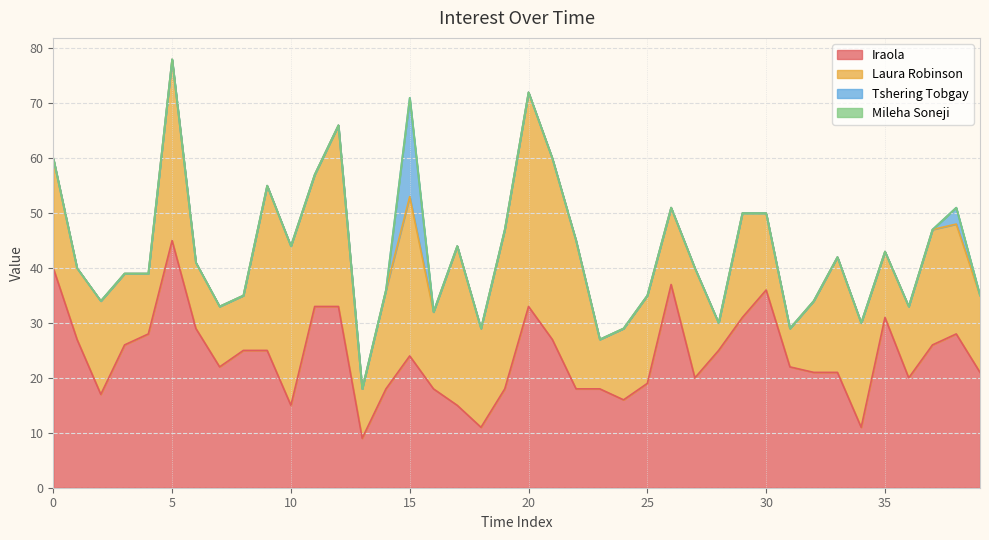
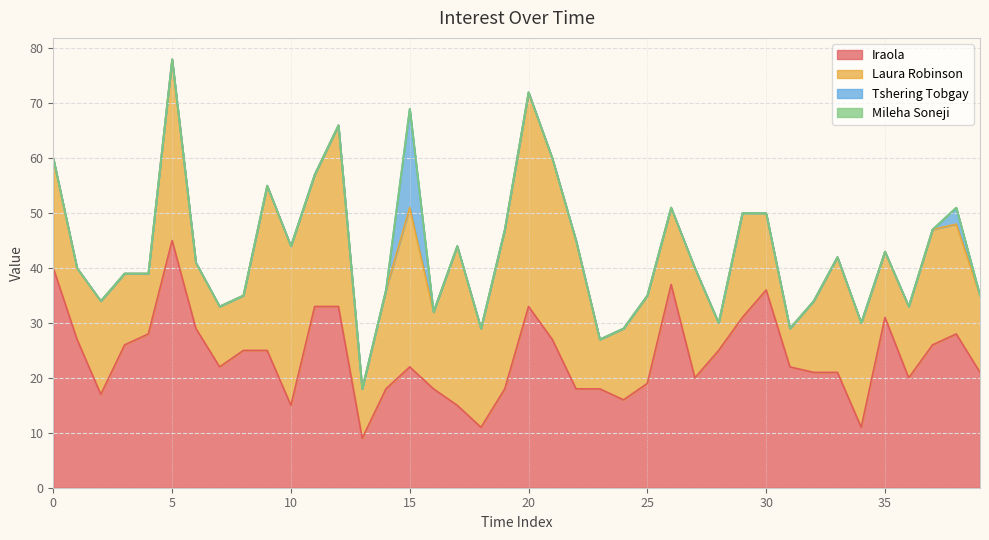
Iraola, 15: 24 -> 22
